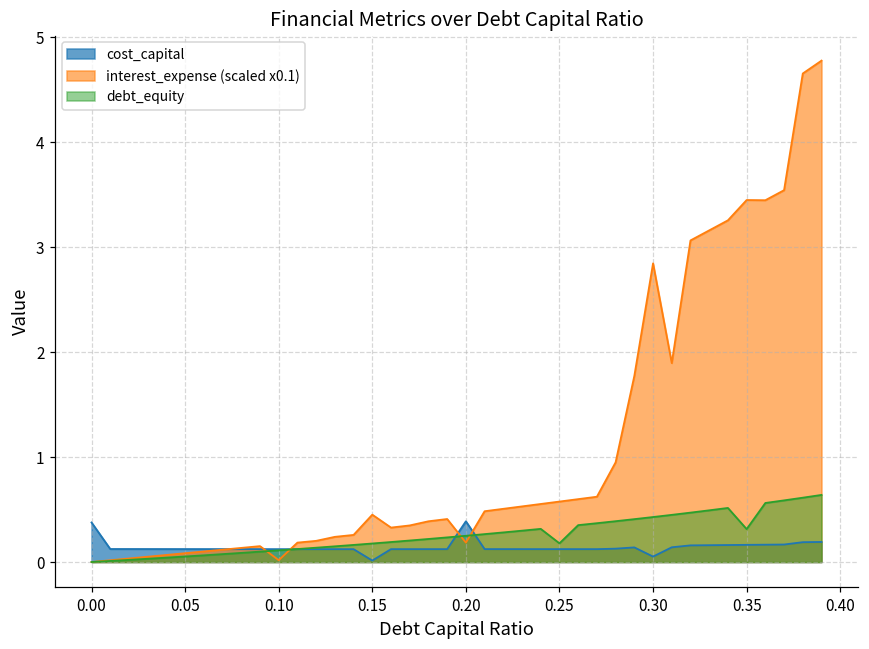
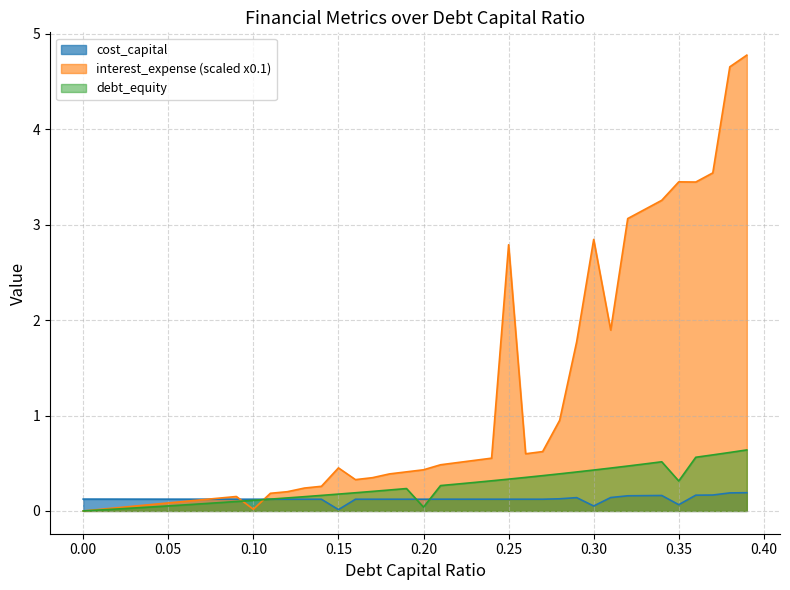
cost_capital, 0.00: 0.4 -> 0.1
cost_capital, 0.20: 0.4 -> 0.1
interest_expense (scaled x0.1), 0.20: 0.2 -> 0.4
debt_equity, 0.20: 0.3 -> 0.0
interest_expense (scaled x0.1), 0.25: 0.6 -> 2.8
debt_equity, 0.25: 0.2 -> 0.3
cost_capital, 0.35: 0.2 -> 0.1
